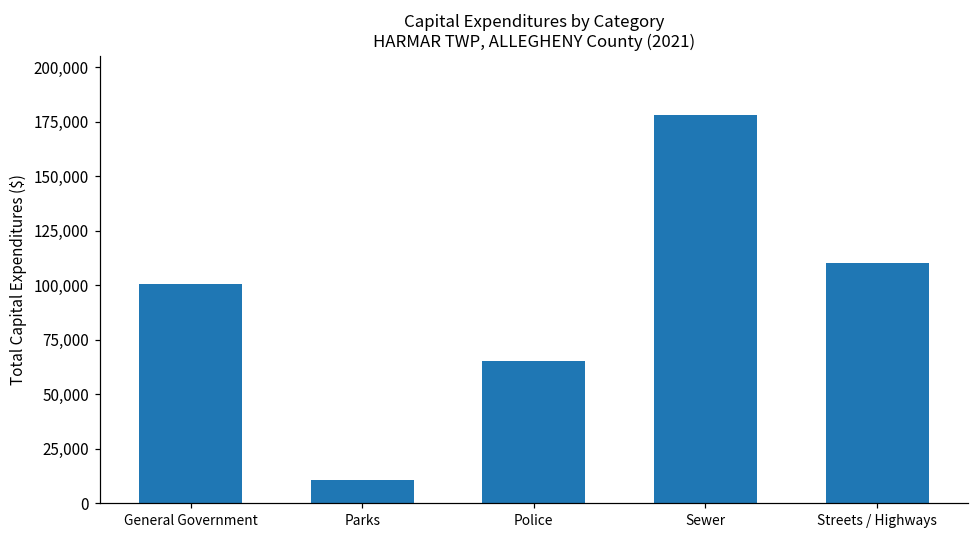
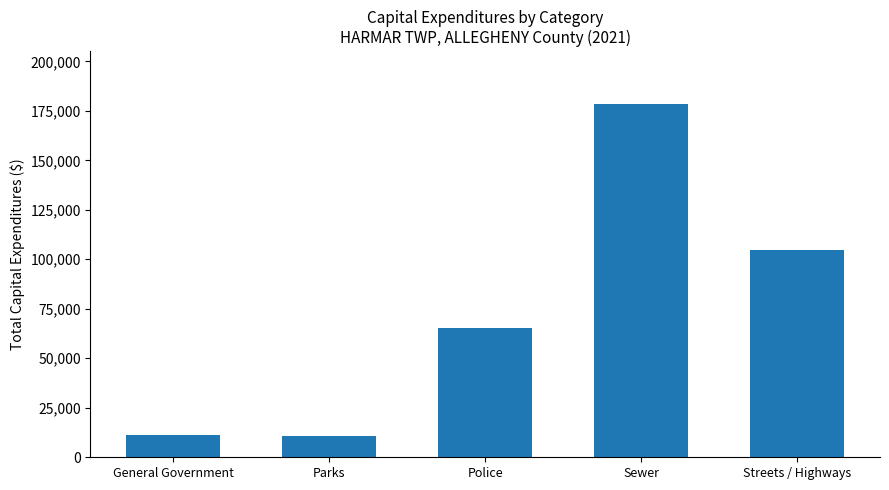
General Government: 100,000 -> 11,000
Streets / Highways: 110,000 -> 105,000
